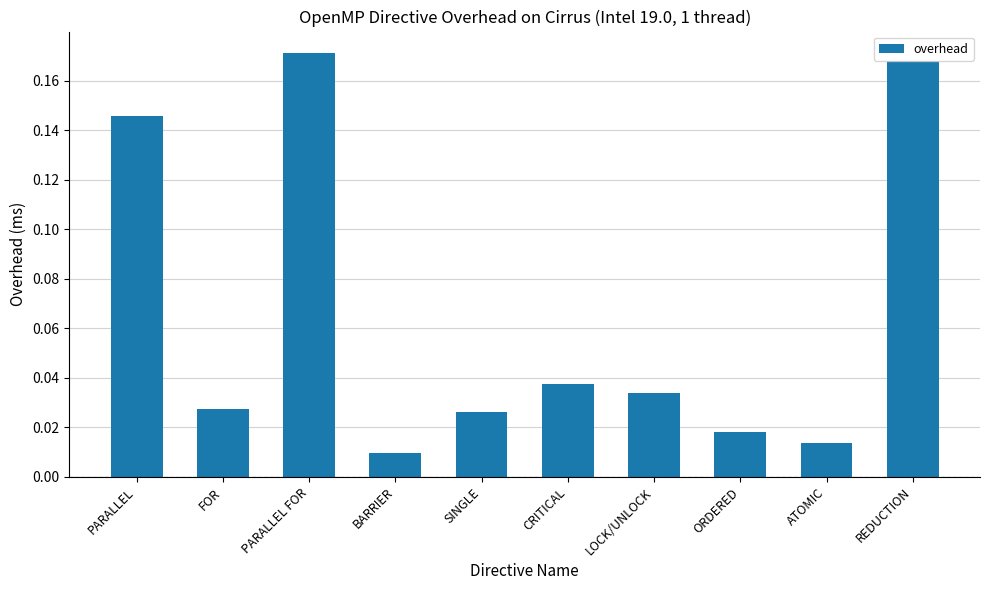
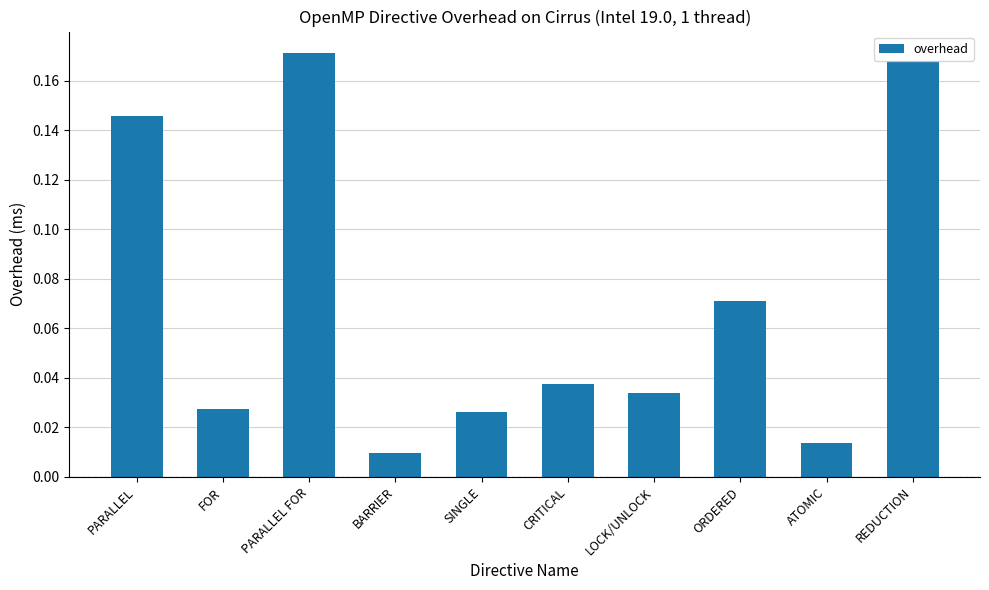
ORDERED: 0.018 -> 0.071
